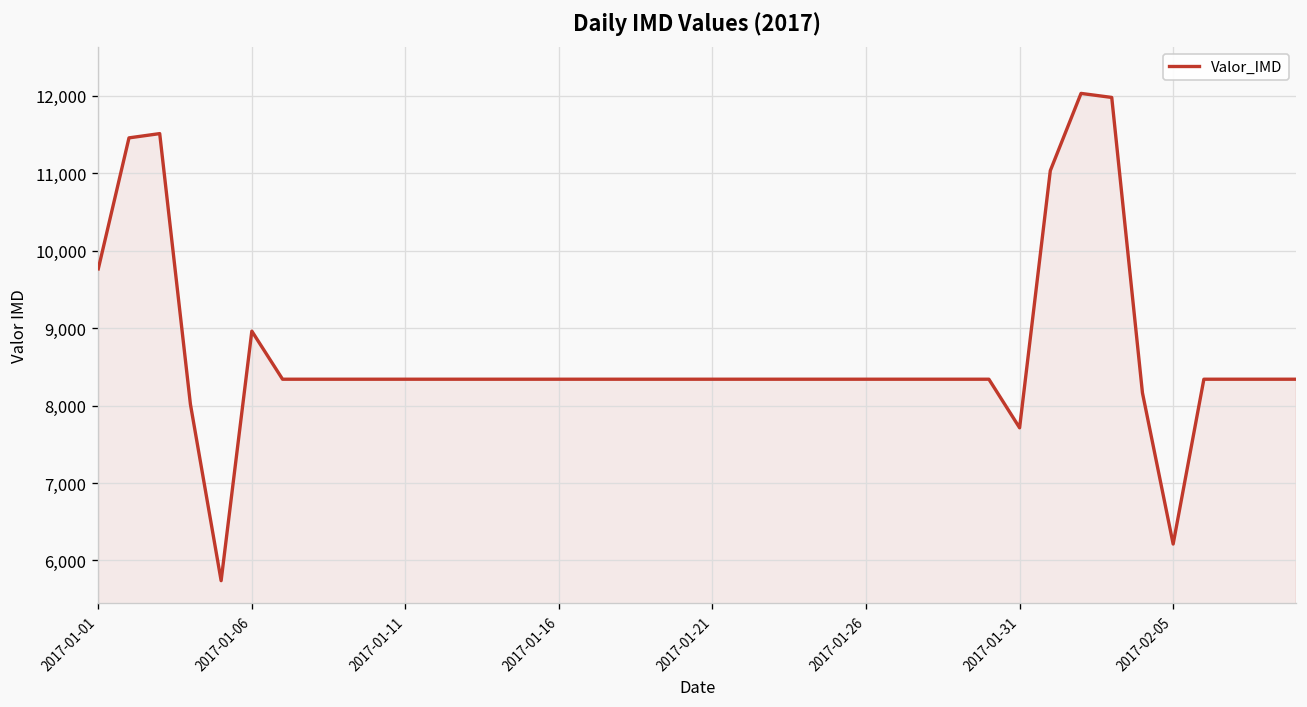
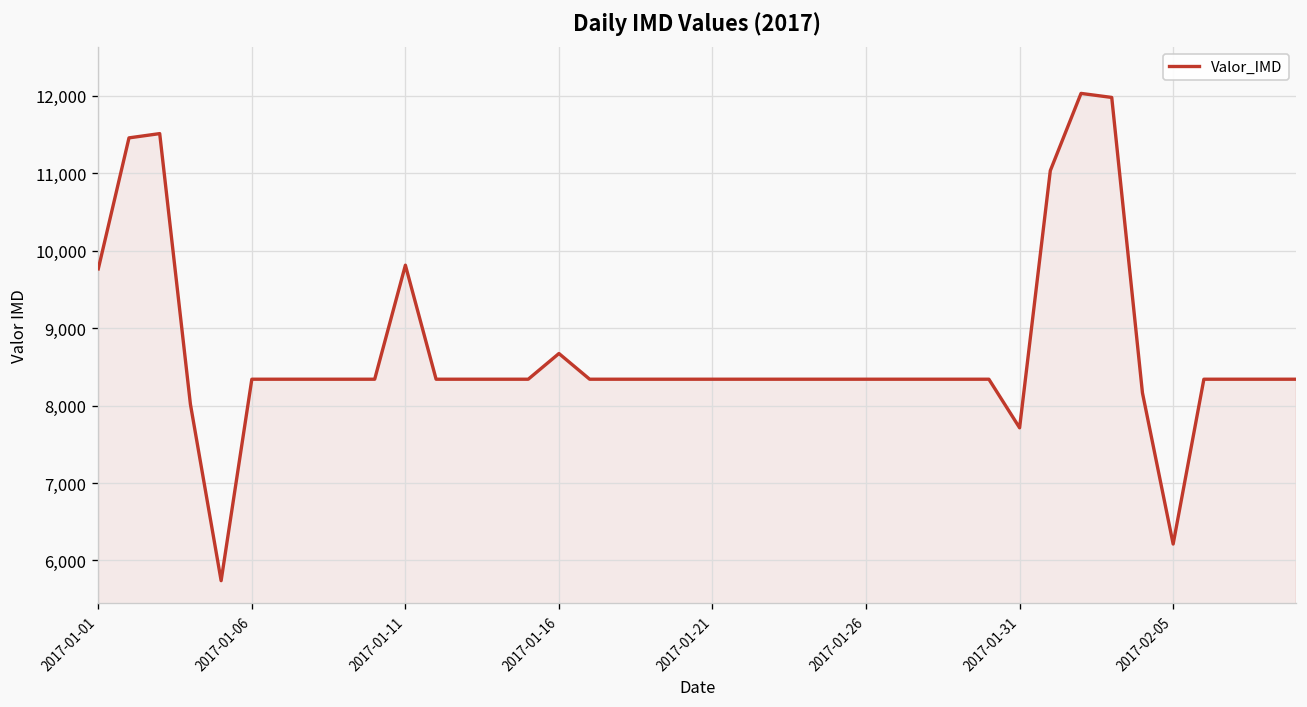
2017-01-06: 9,000 -> 8,300
2017-01-11: 8,300 -> 9,800
2017-01-16: 8,300 -> 8,700
